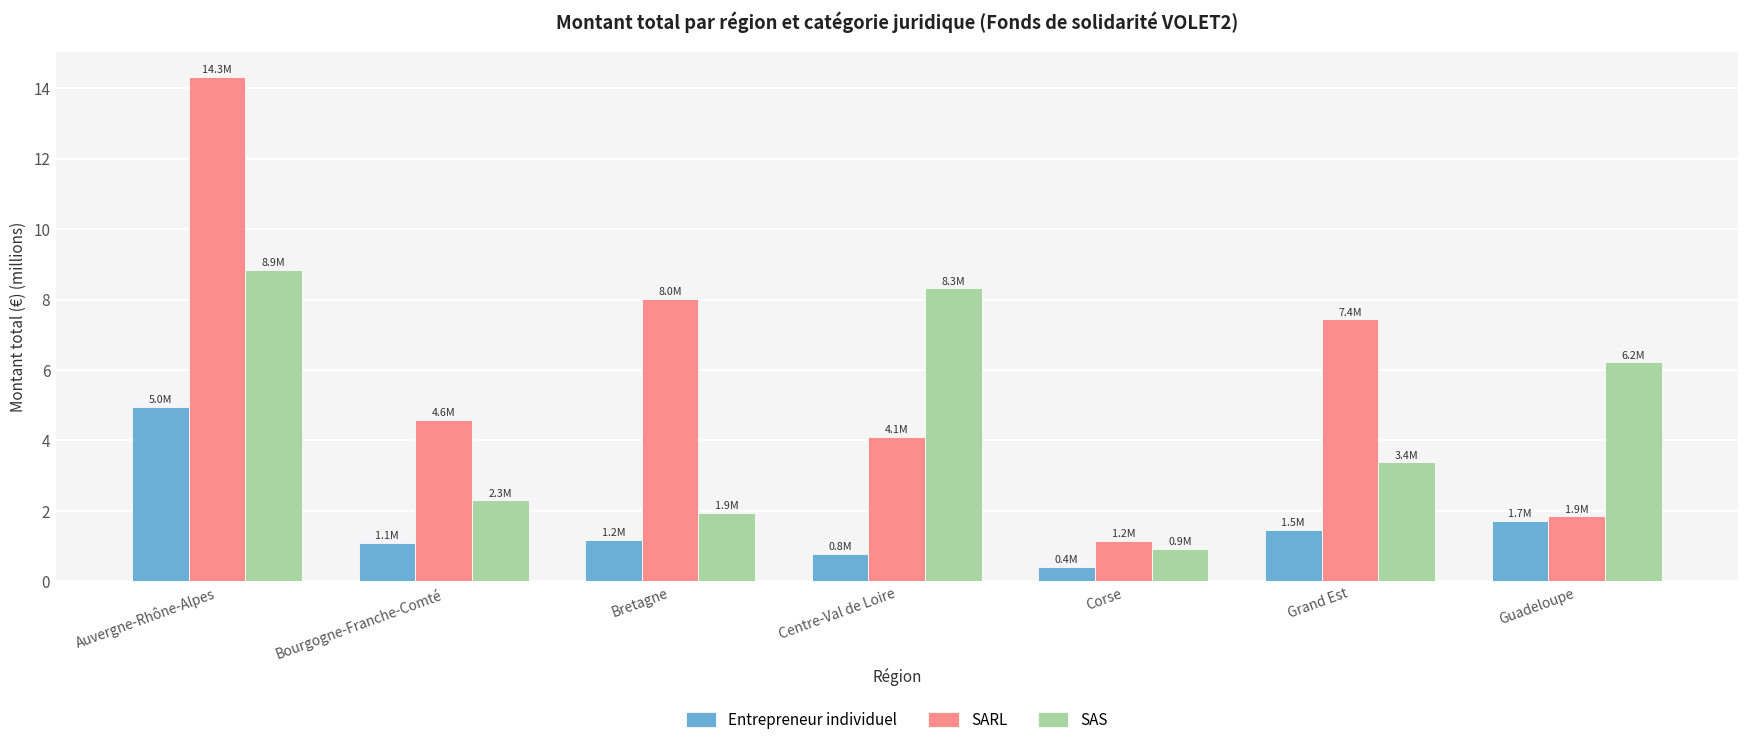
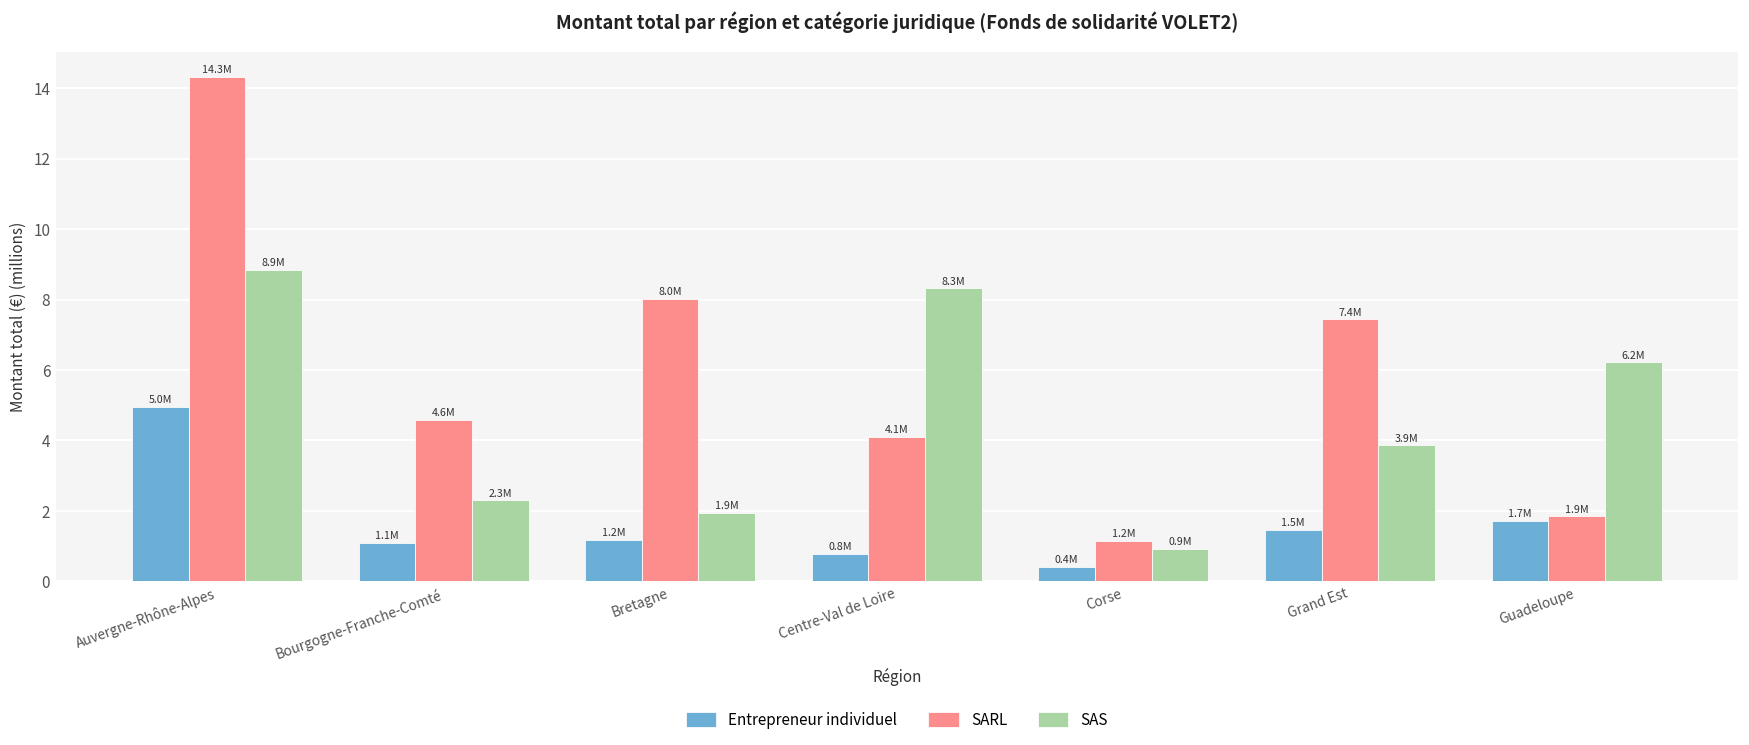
SAS, Grand Est: 3.4M -> 3.9M
